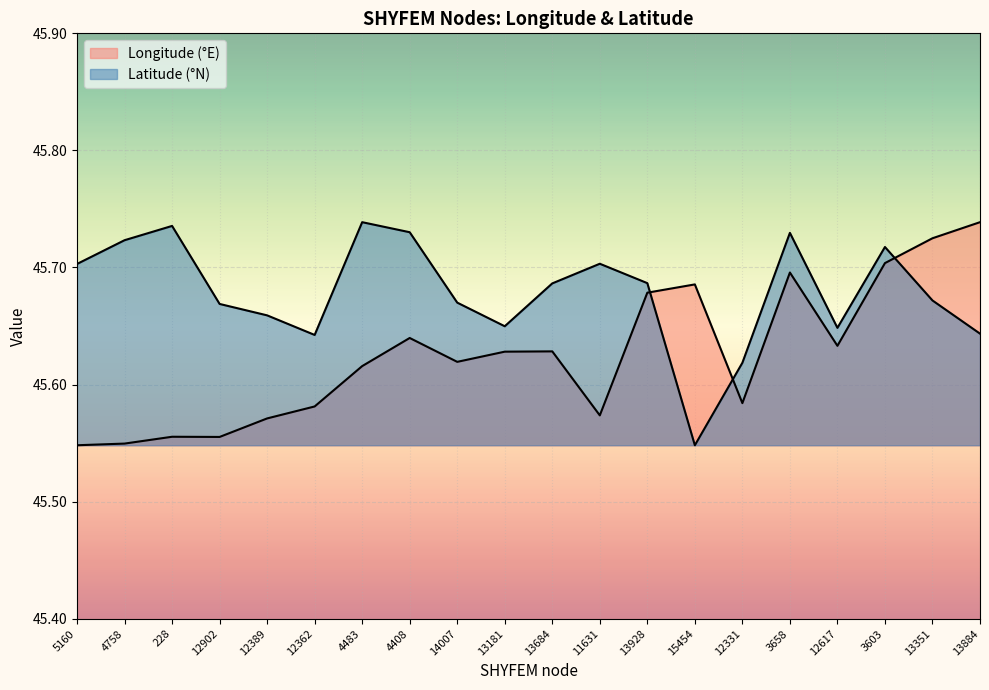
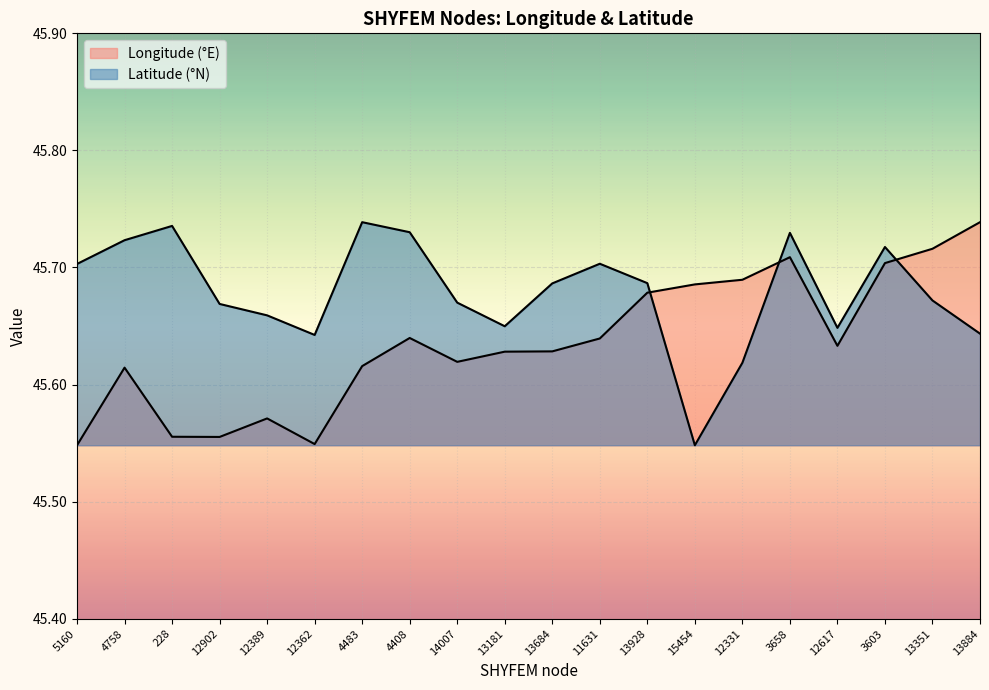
Longitude (°E), 4758: 45.550 -> 45.614
Longitude (°E), 12362: 45.581 -> 45.549
Longitude (°E), 11631: 45.574 -> 45.639
Longitude (°E), 12331: 45.584 -> 45.690
Longitude (°E), 3658: 45.696 -> 45.709
Longitude (°E), 13351: 45.725 -> 45.716
